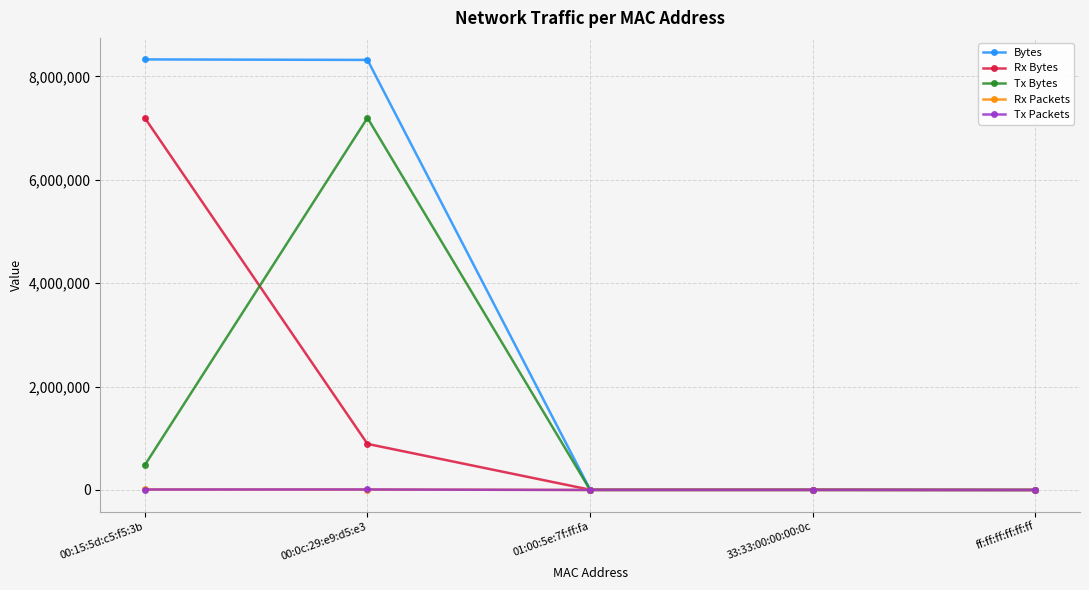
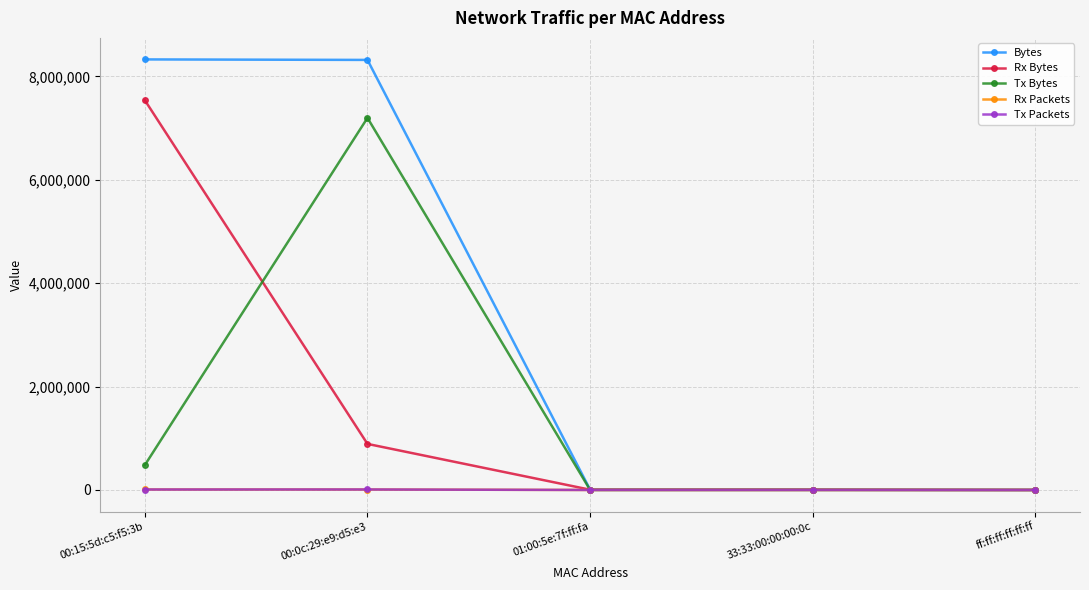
Rx Bytes, 00:15:5d:c5:f5:3b: 7,200,000 -> 7,500,000
